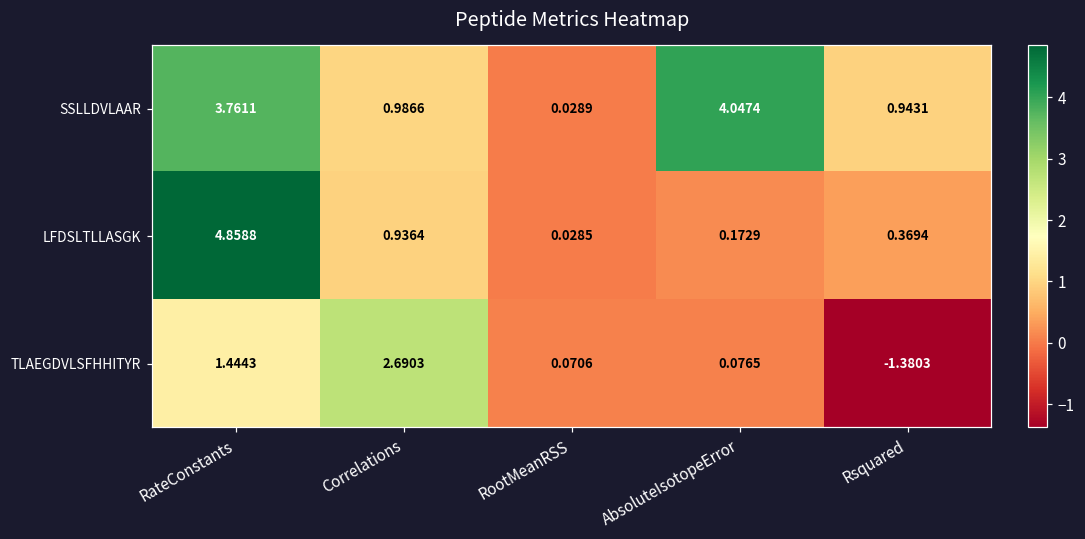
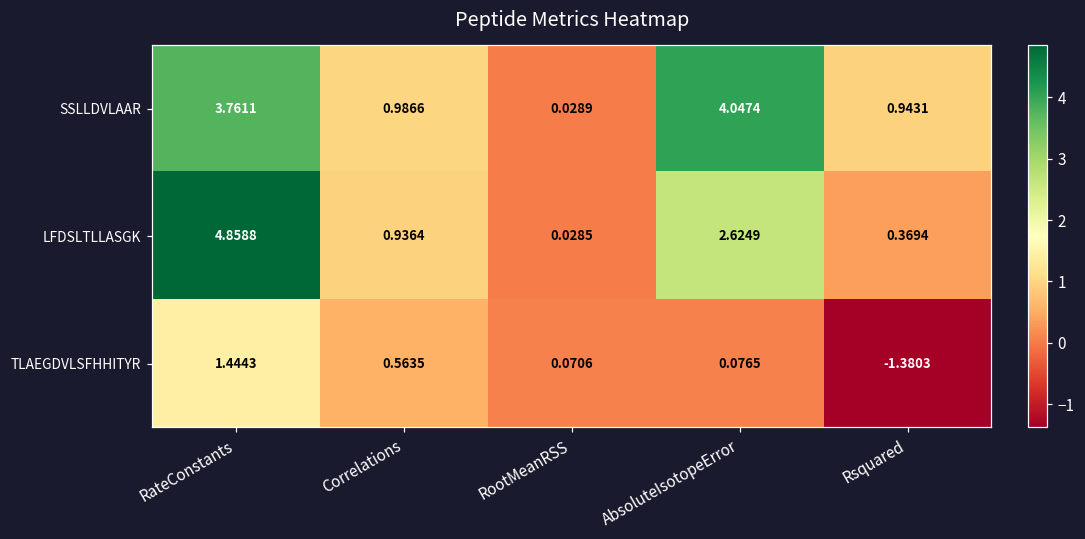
LFDSLTLLASGK, AbsoluteIsotopeError: 0.1729 -> 2.6249
TLAEGDVLSFHHITYR, Correlations: 2.6903 -> 0.5635
